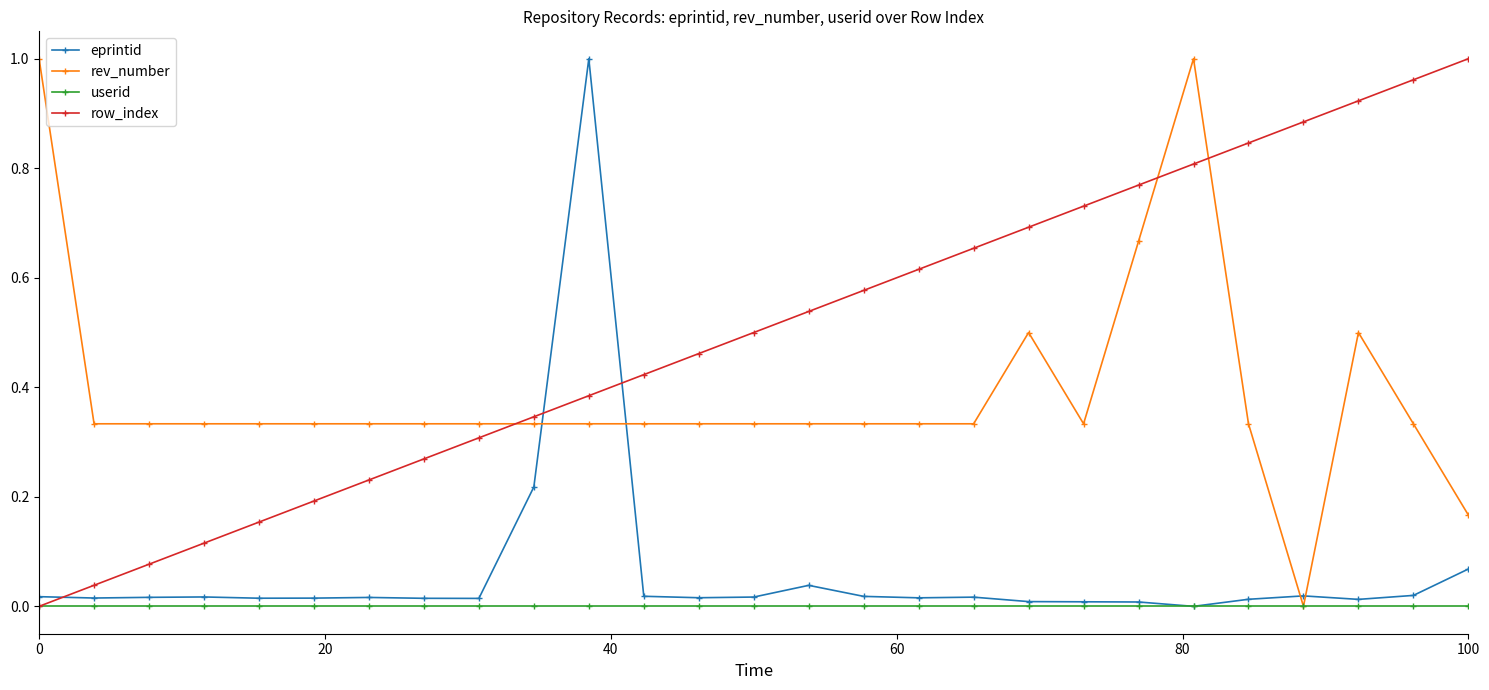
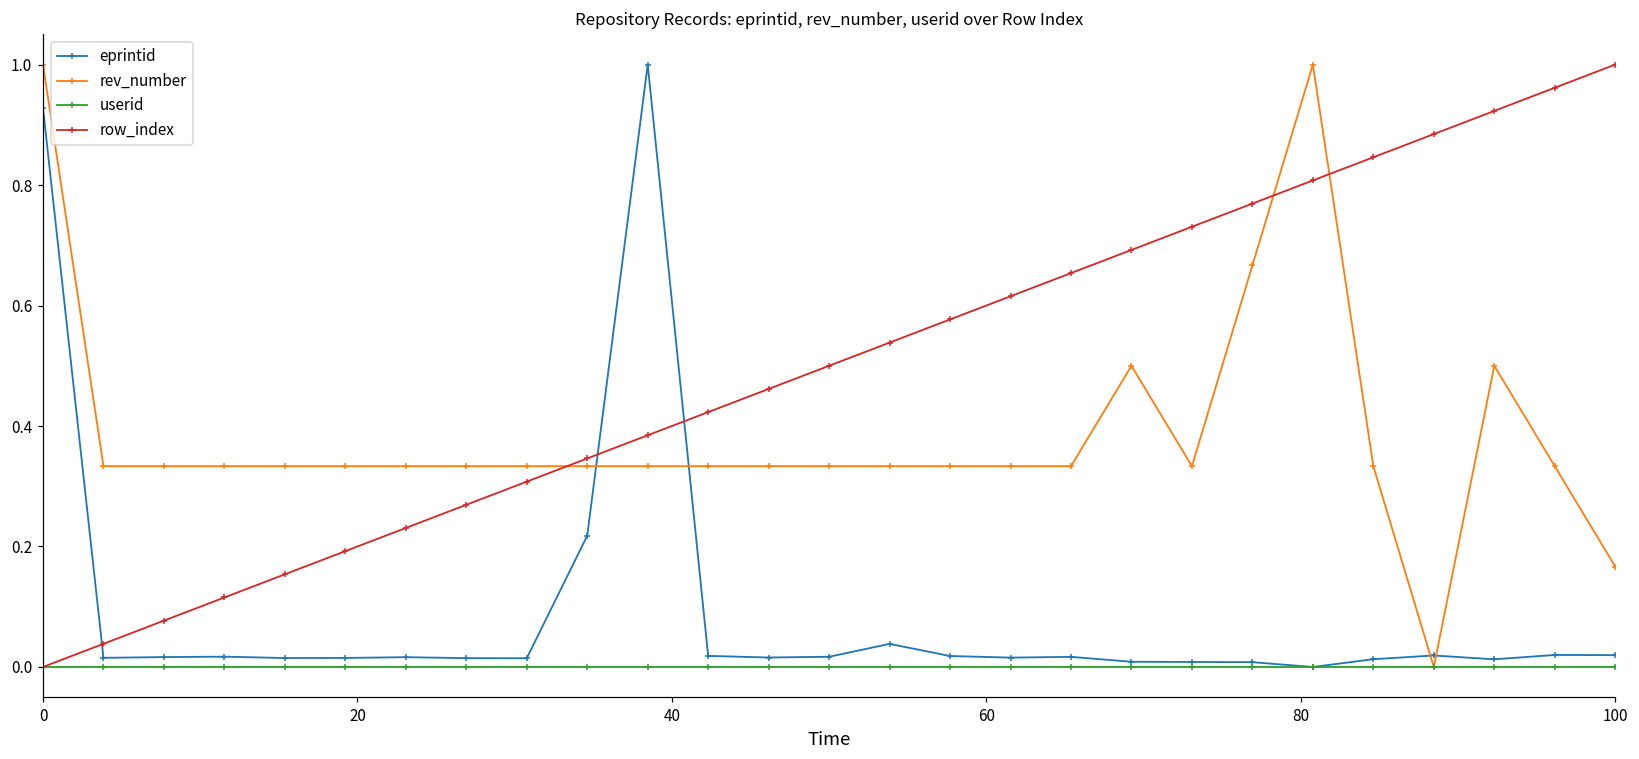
eprintid, 0: 0.02 -> 0.93
eprintid, 100: 0.07 -> 0.02
